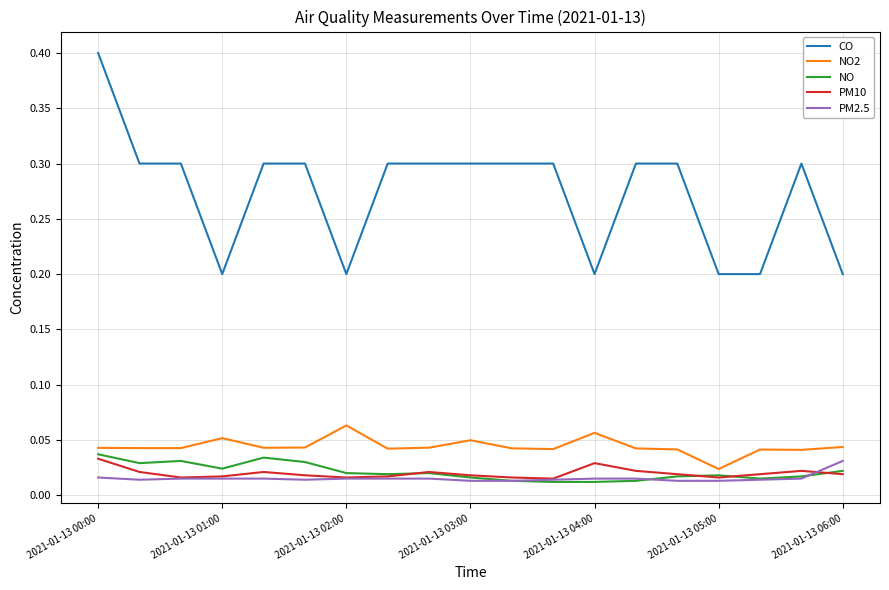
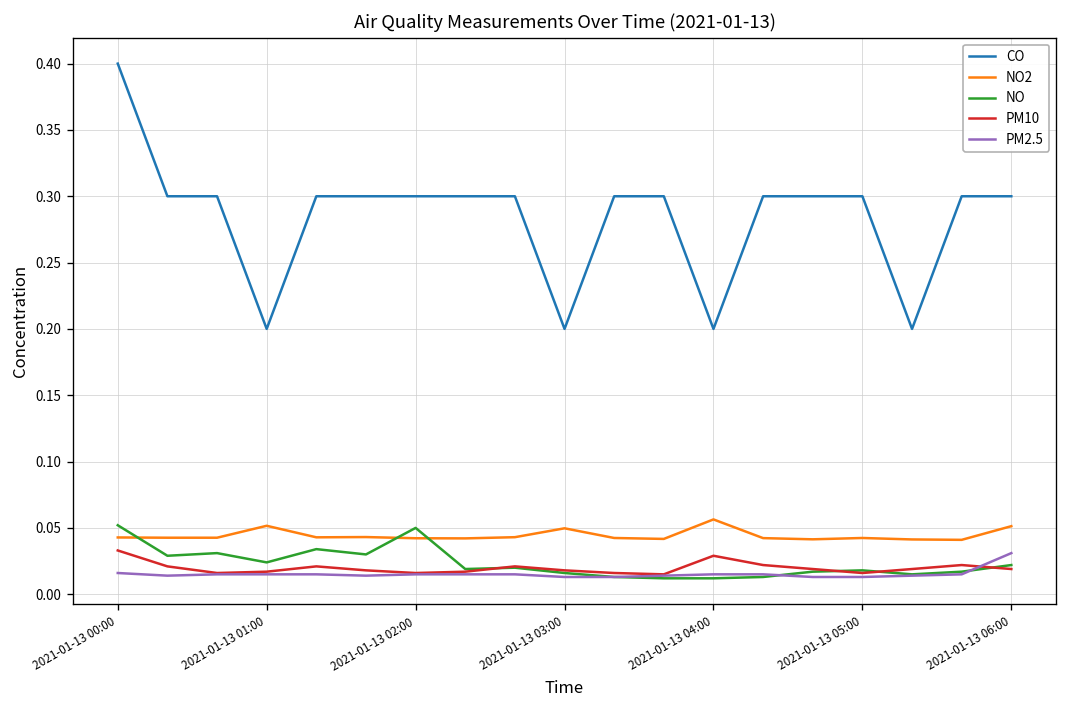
NO, 2021-01-13 00:00: 0.037 -> 0.052
CO, 2021-01-13 02:00: 0.2 -> 0.3
NO2, 2021-01-13 02:00: 0.063 -> 0.042
NO, 2021-01-13 02:00: 0.02 -> 0.05
CO, 2021-01-13 03:00: 0.3 -> 0.2
CO, 2021-01-13 05:00: 0.2 -> 0.3
NO2, 2021-01-13 05:00: 0.024 -> 0.042
CO, 2021-01-13 06:00: 0.2 -> 0.3
NO2, 2021-01-13 06:00: 0.044 -> 0.051
